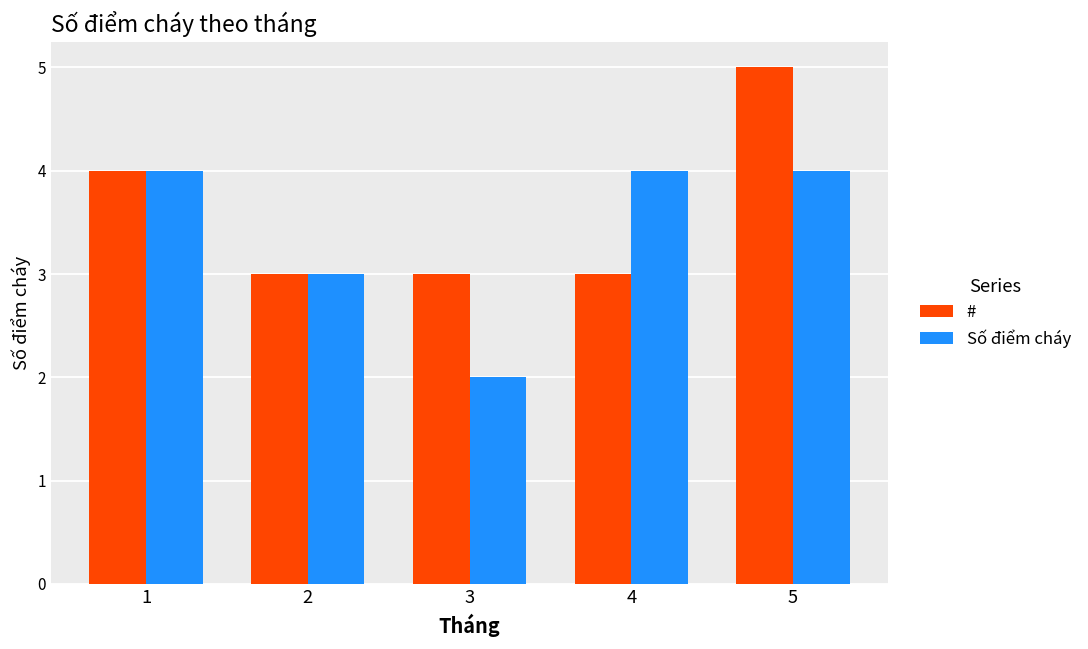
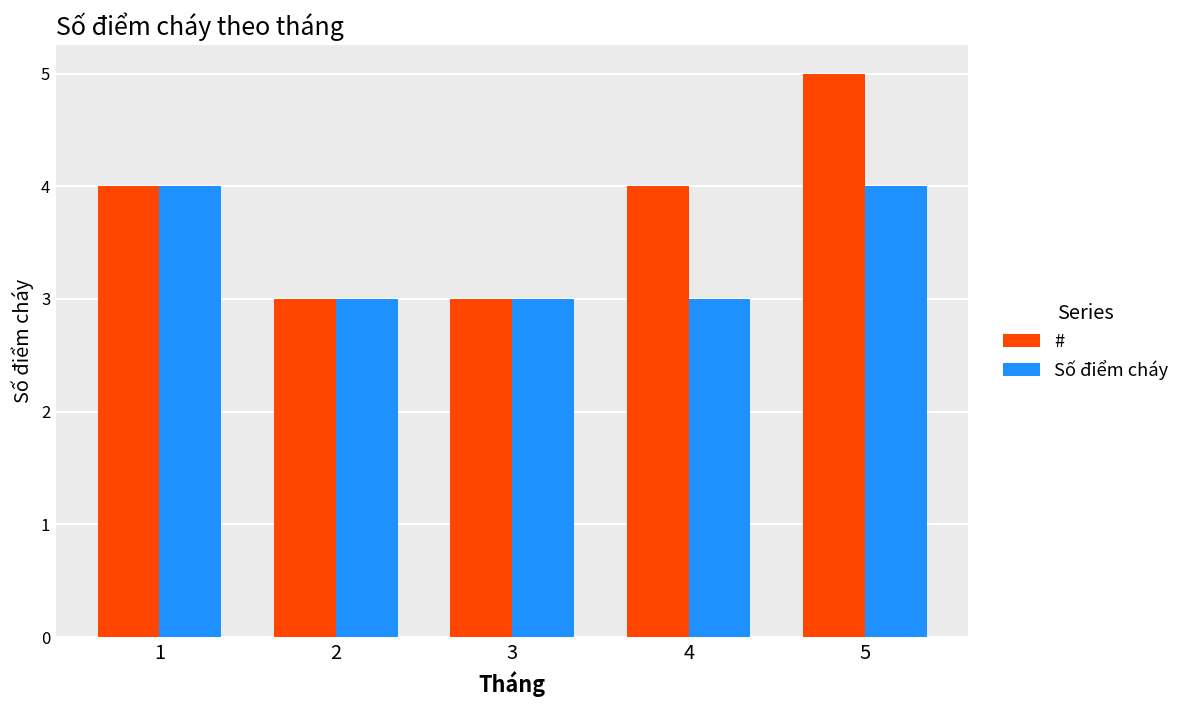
Số điểm cháy, 3: 2 -> 3
#, 4: 3 -> 4
Số điểm cháy, 4: 4 -> 3
